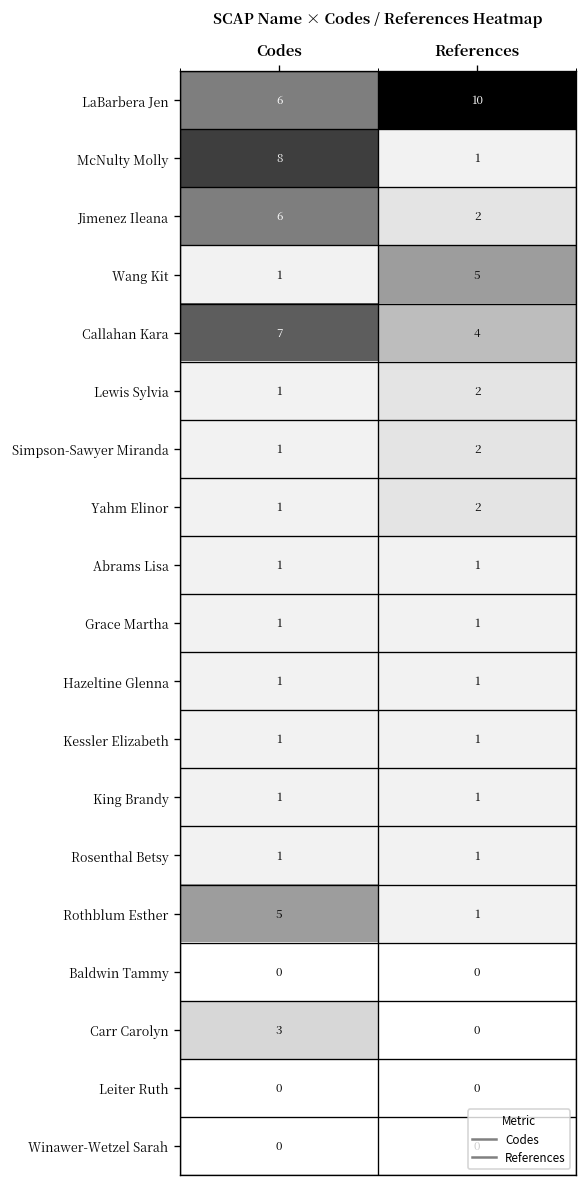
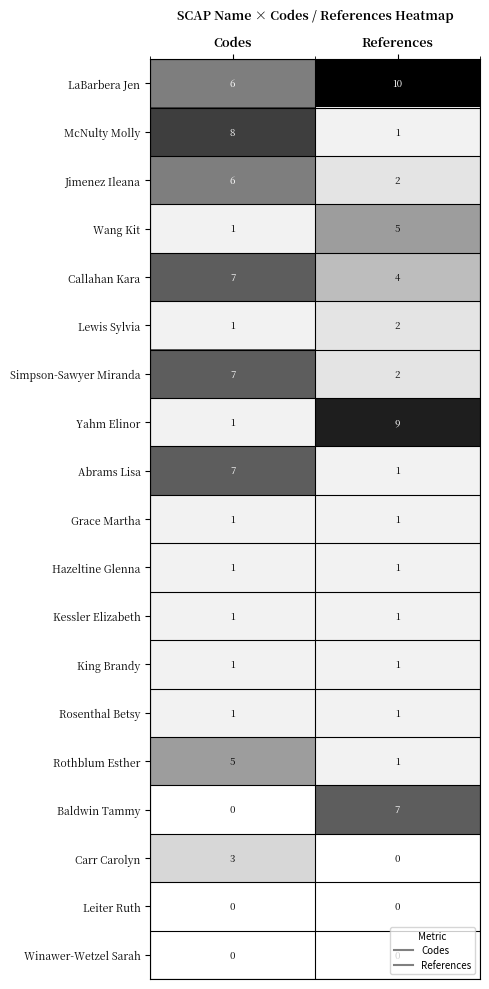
Simpson-Sawyer Miranda, Codes: 1 -> 7
Yahm Elinor, References: 2 -> 9
Abrams Lisa, Codes: 1 -> 7
Baldwin Tammy, References: 0 -> 7
